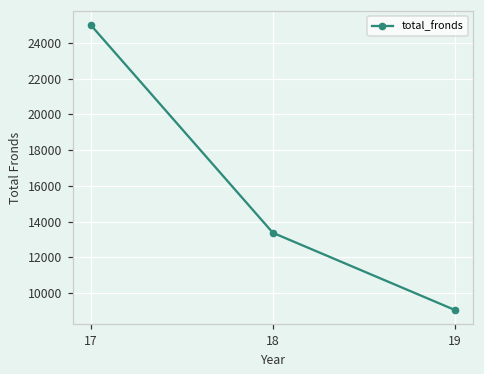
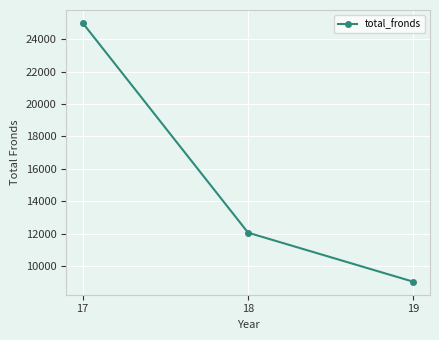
18: 13400 -> 12100
